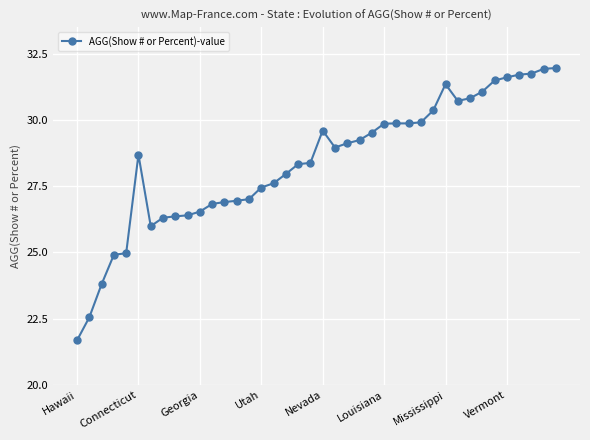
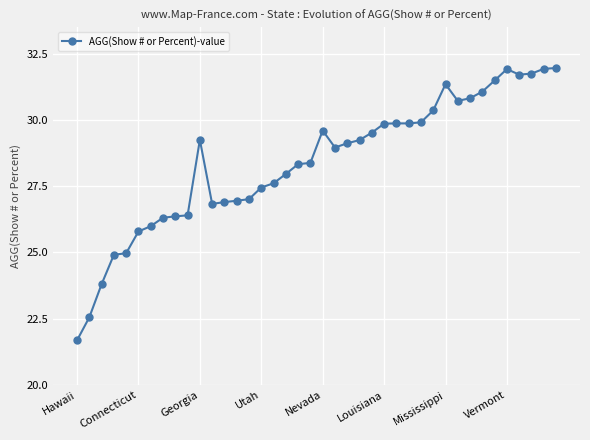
Connecticut: 28.7 -> 25.8
Georgia: 26.5 -> 29.3
Vermont: 31.6 -> 31.9
